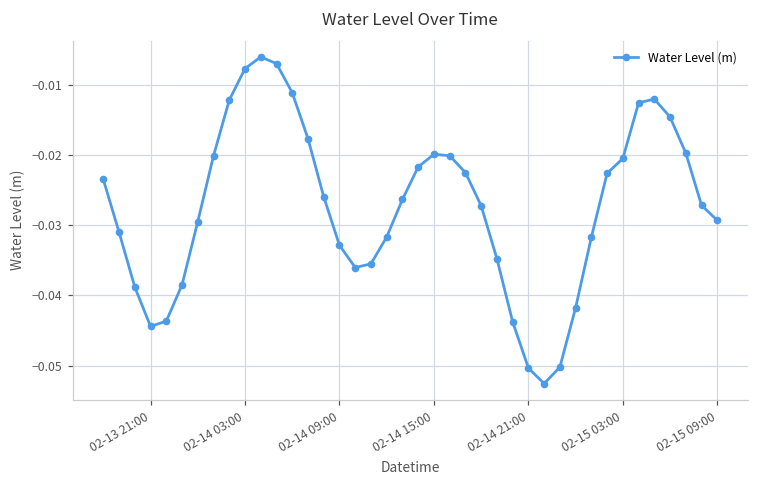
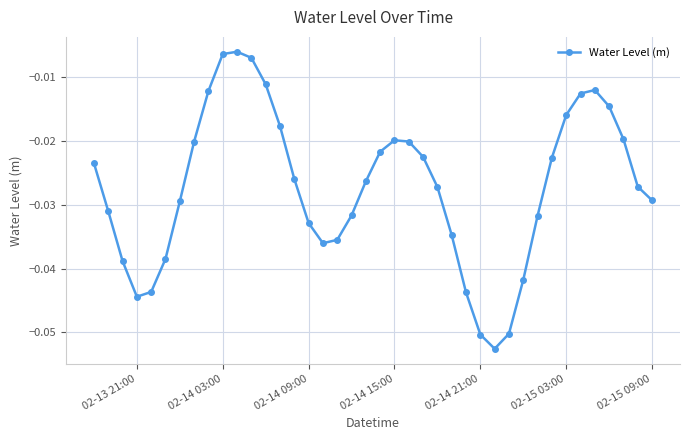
02-14 03:00: -0.008 -> -0.006
02-15 03:00: -0.020 -> -0.016
